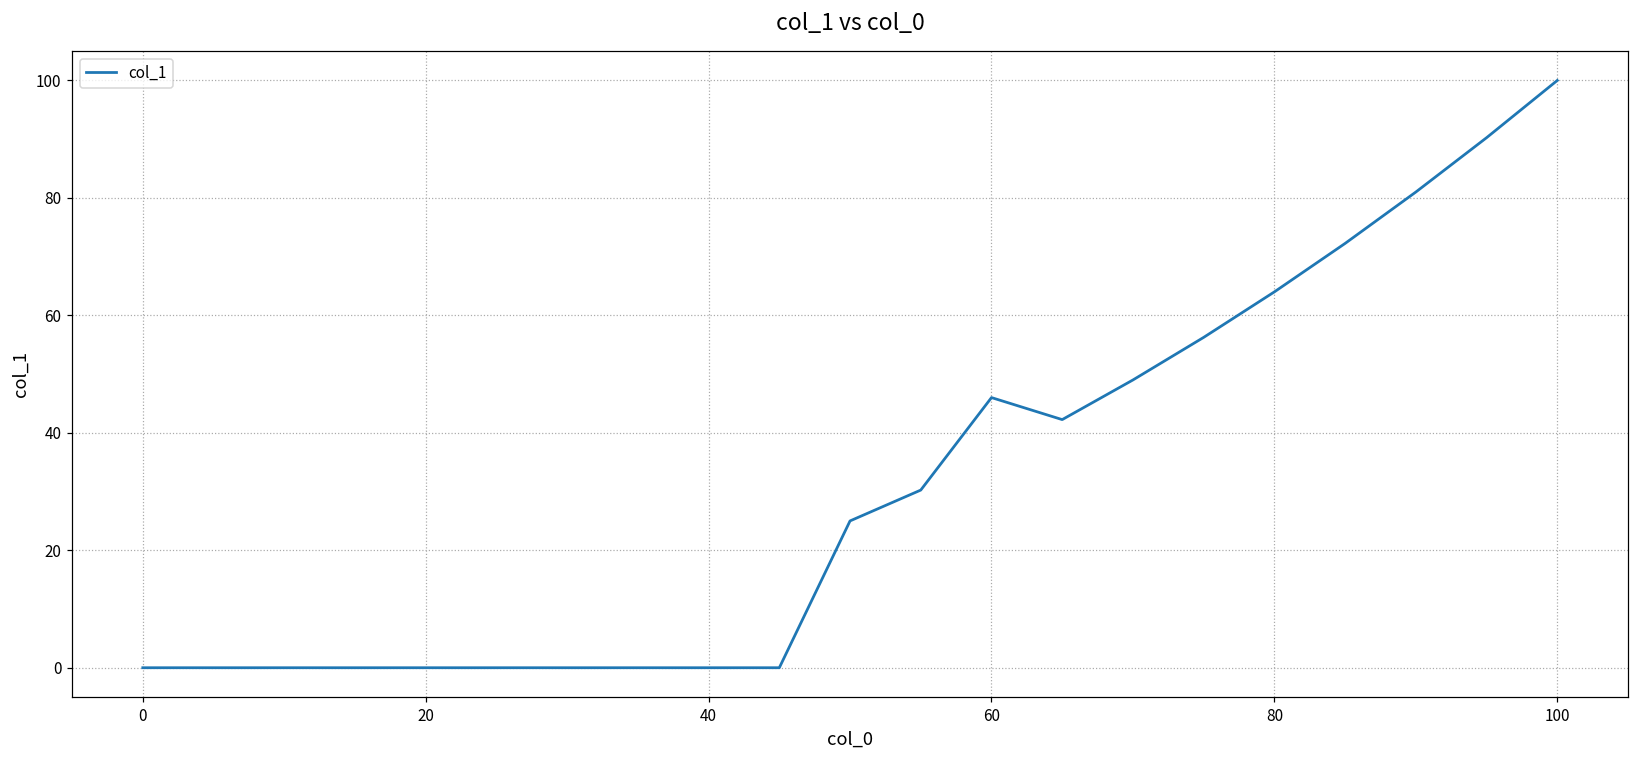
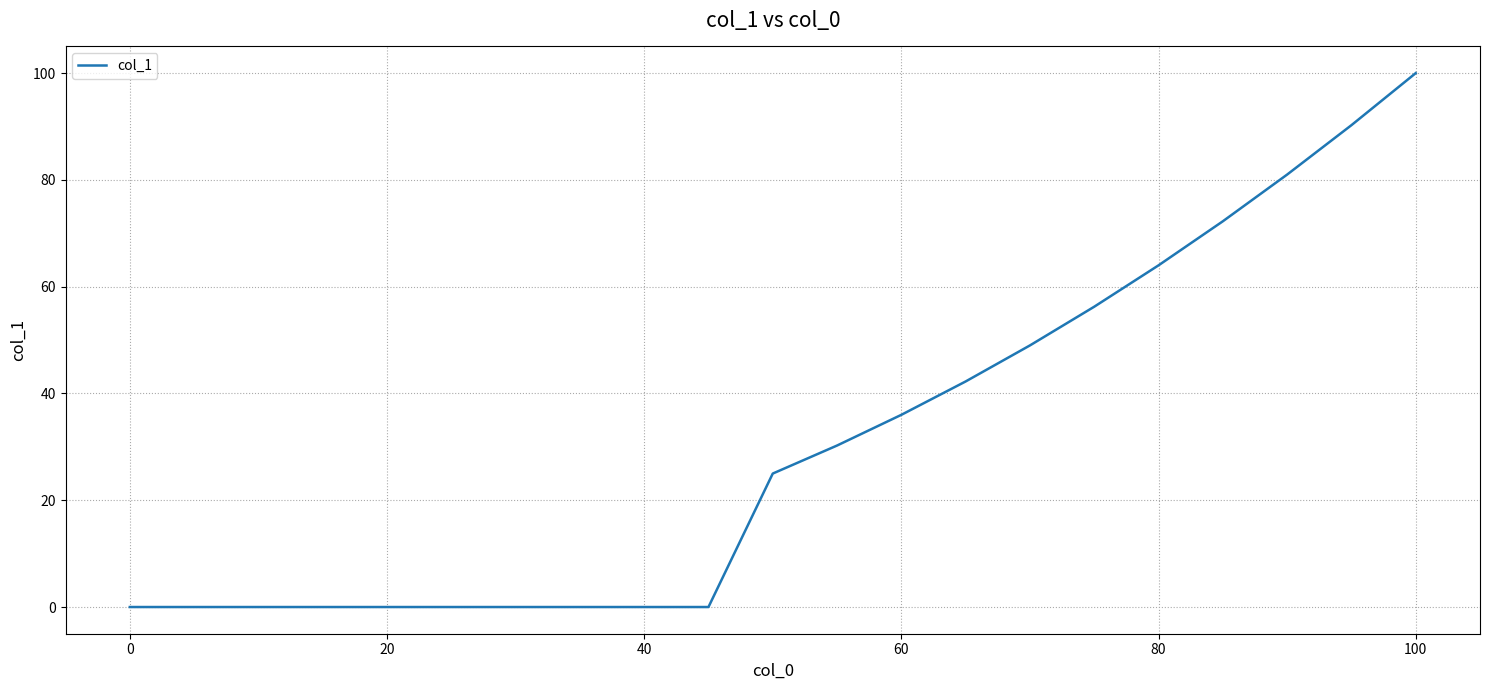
60: 46 -> 36
